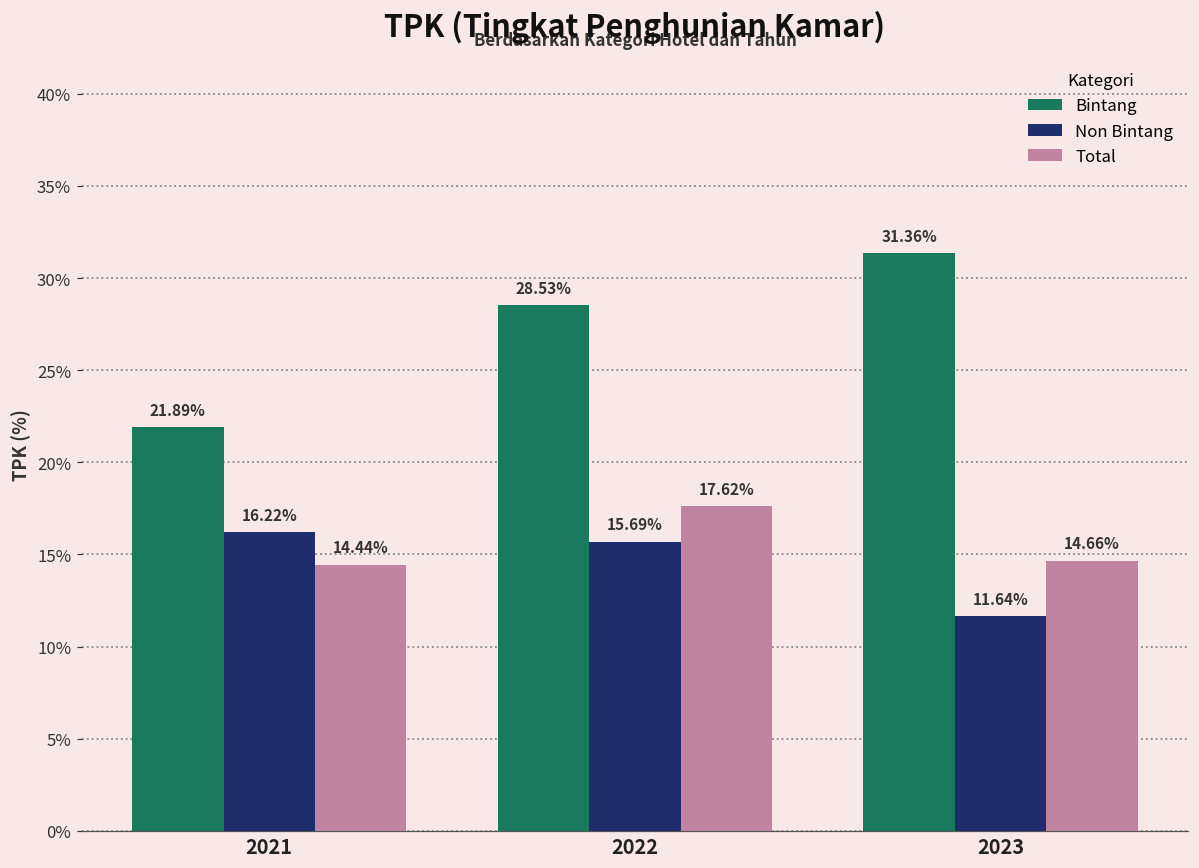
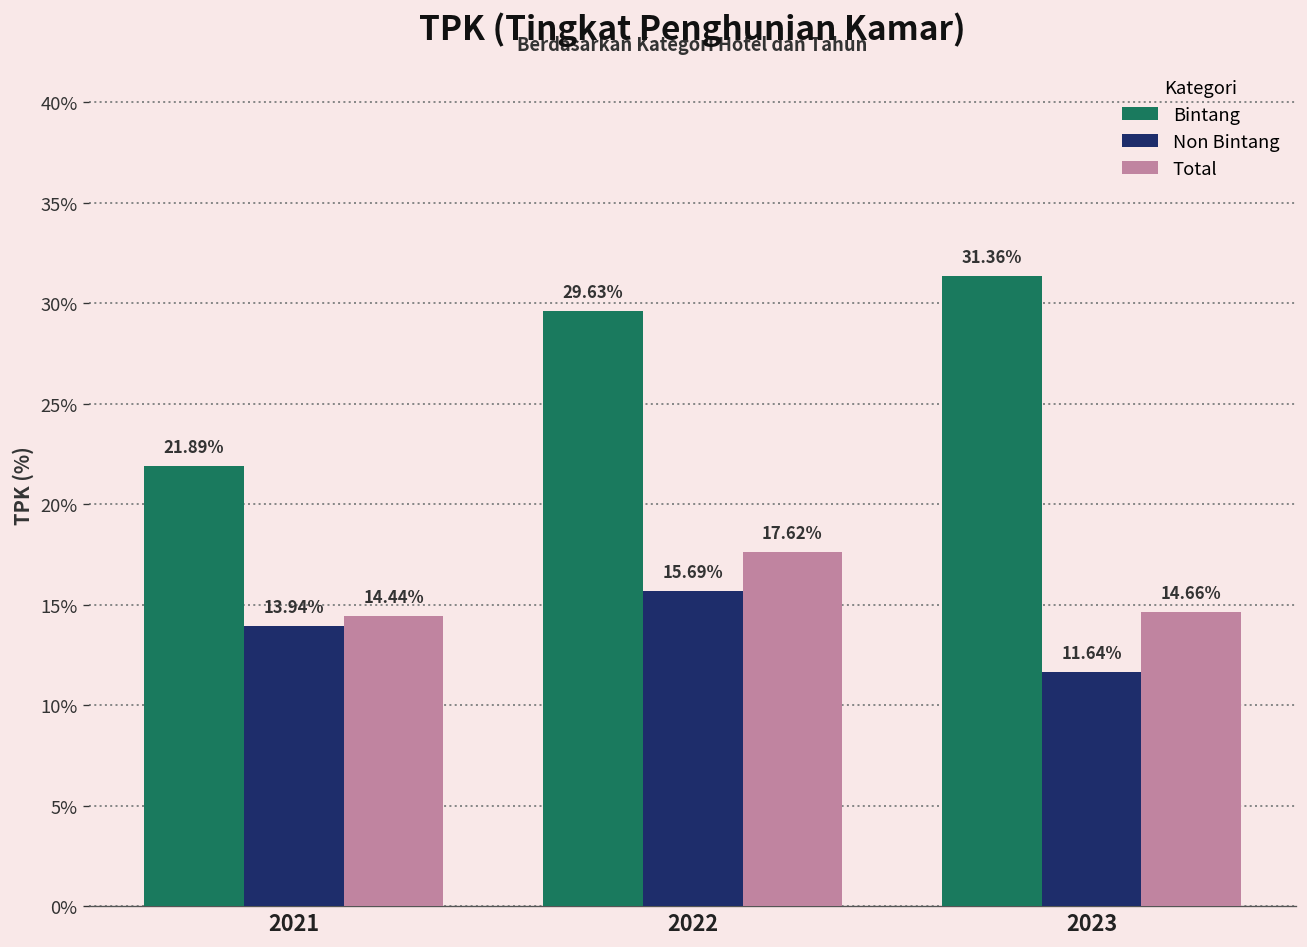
Non Bintang, 2021: 16.22% -> 13.94%
Bintang, 2022: 28.53% -> 29.63%
